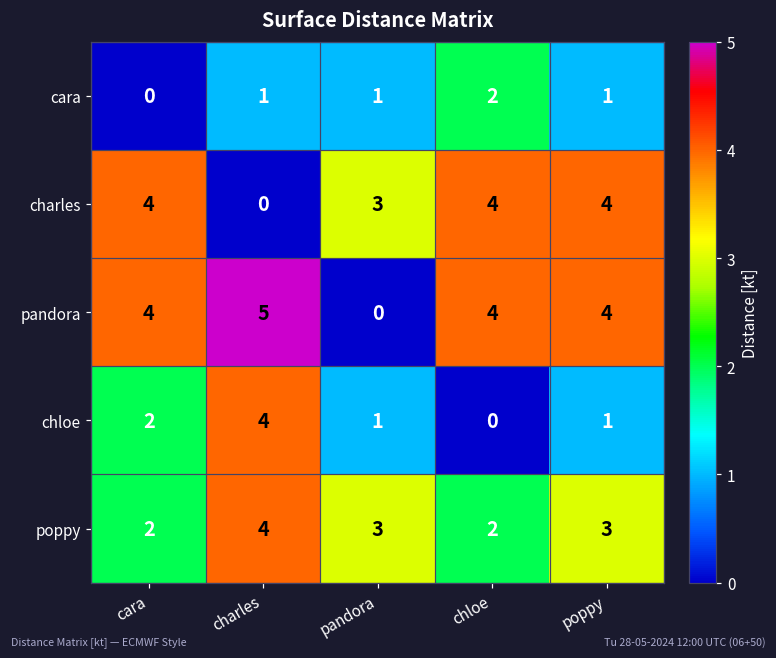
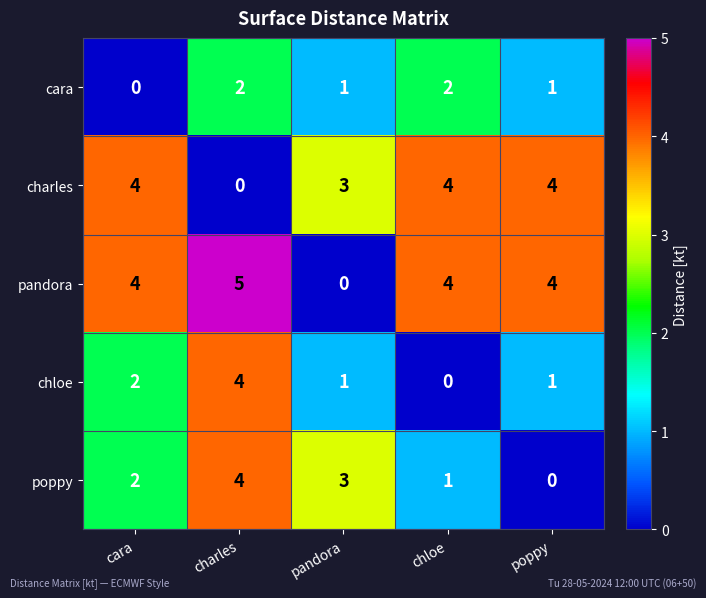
cara, charles: 1 -> 2
poppy, chloe: 2 -> 1
poppy, poppy: 3 -> 0
